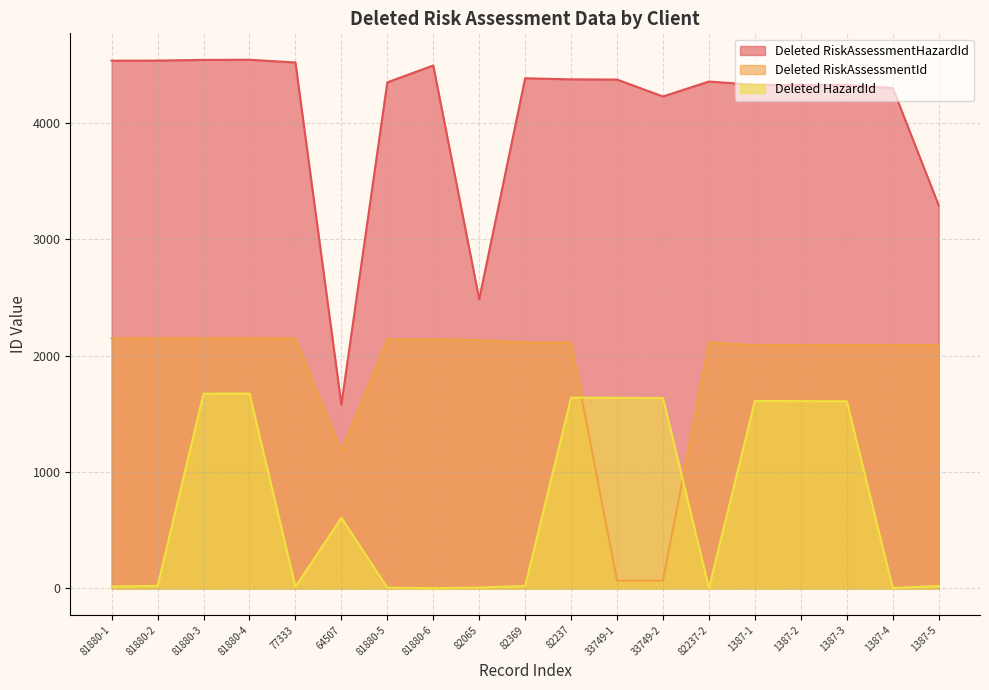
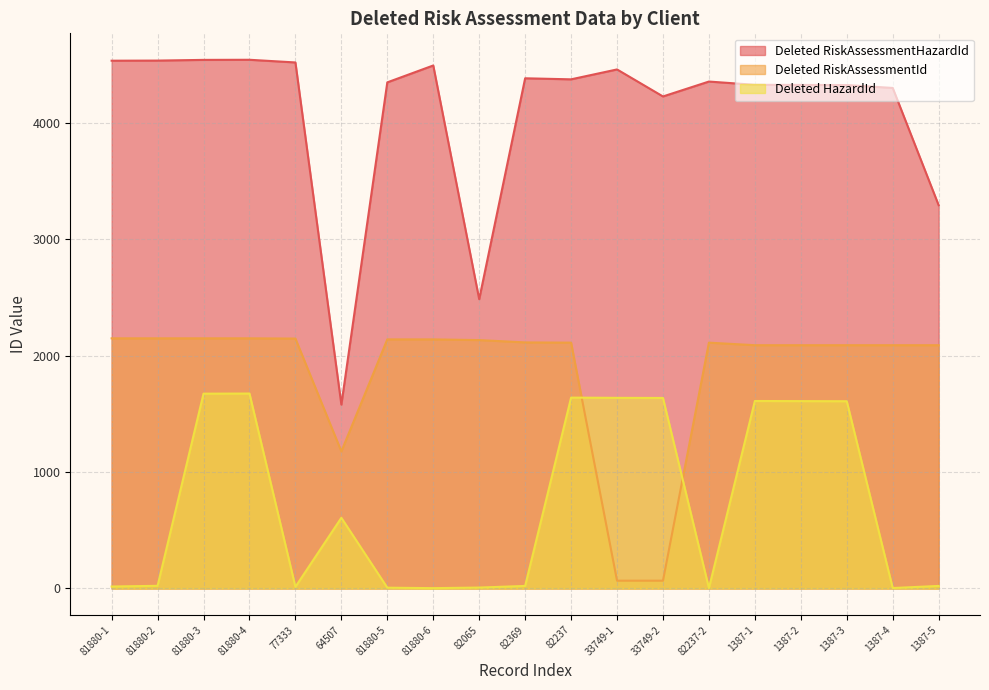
Deleted RiskAssessmentHazardId, 33749-1: 4370 -> 4460
